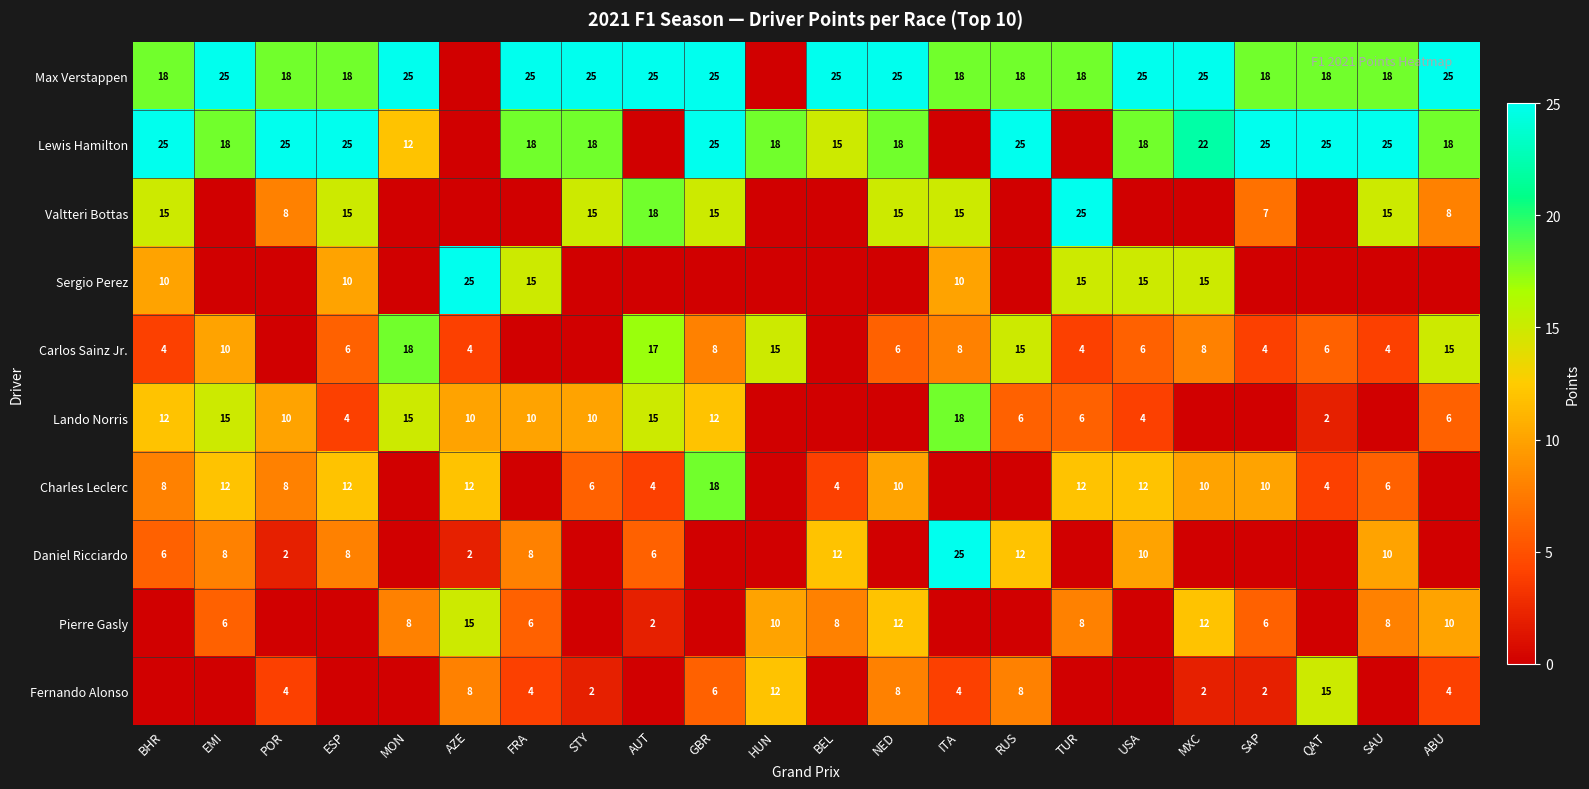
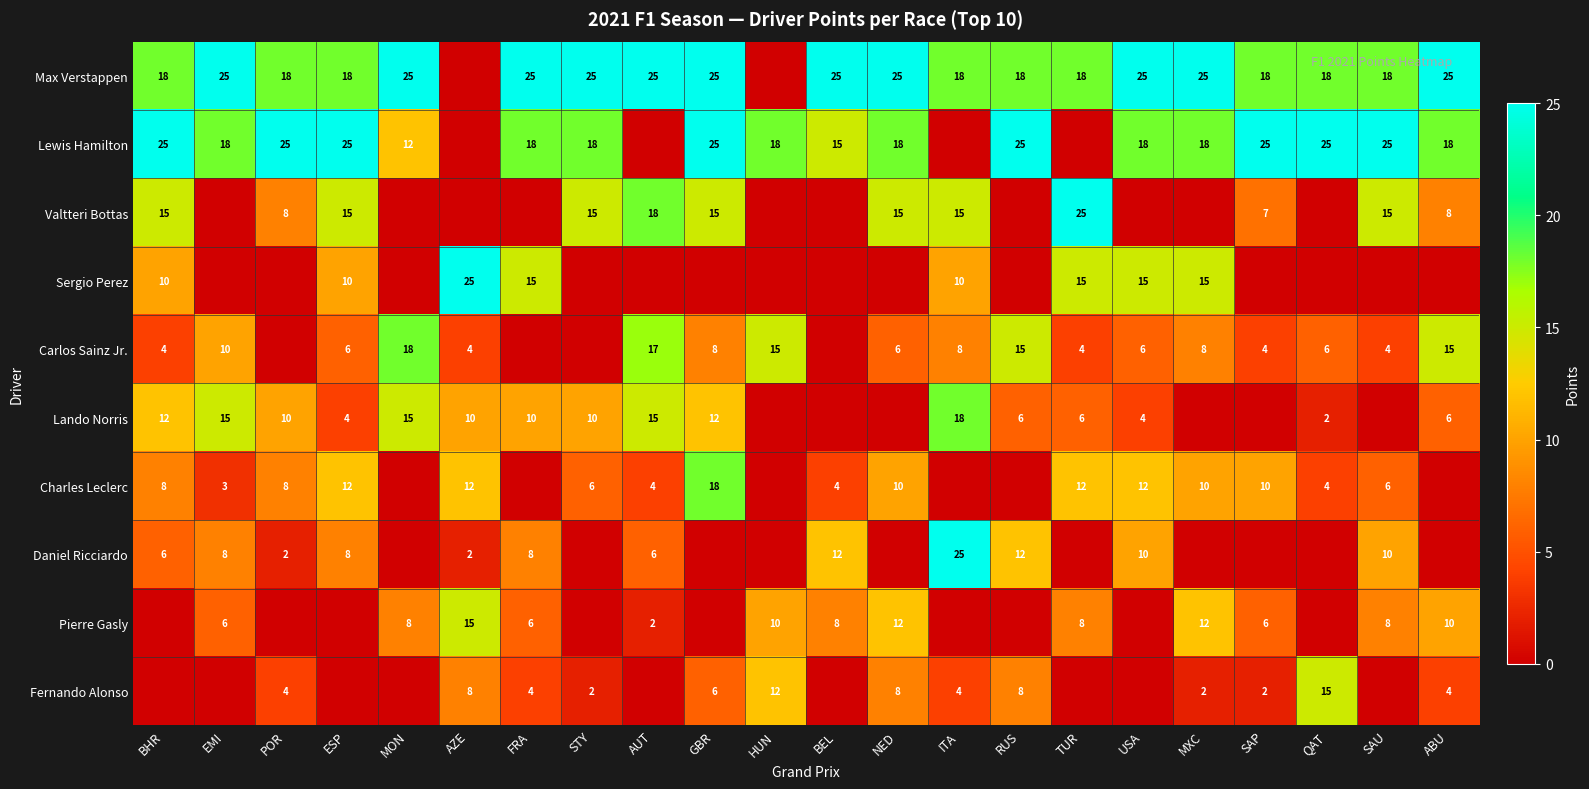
Lewis Hamilton, MXC: 22 -> 18
Charles Leclerc, EMI: 12 -> 3
